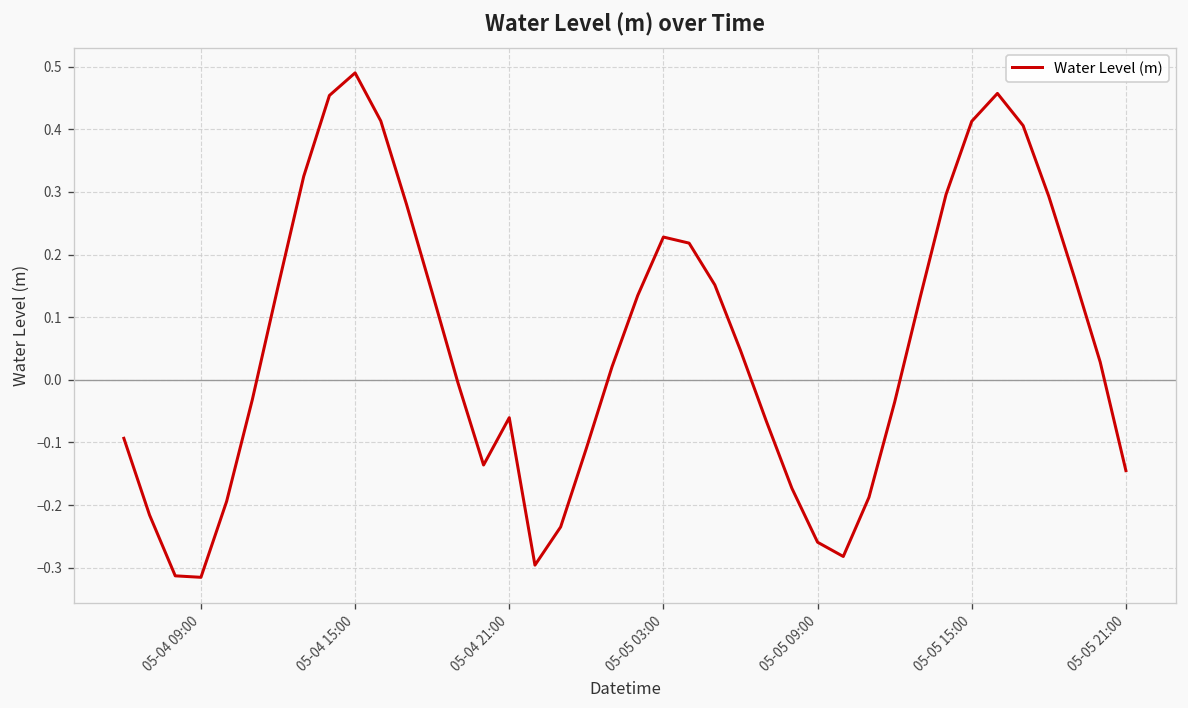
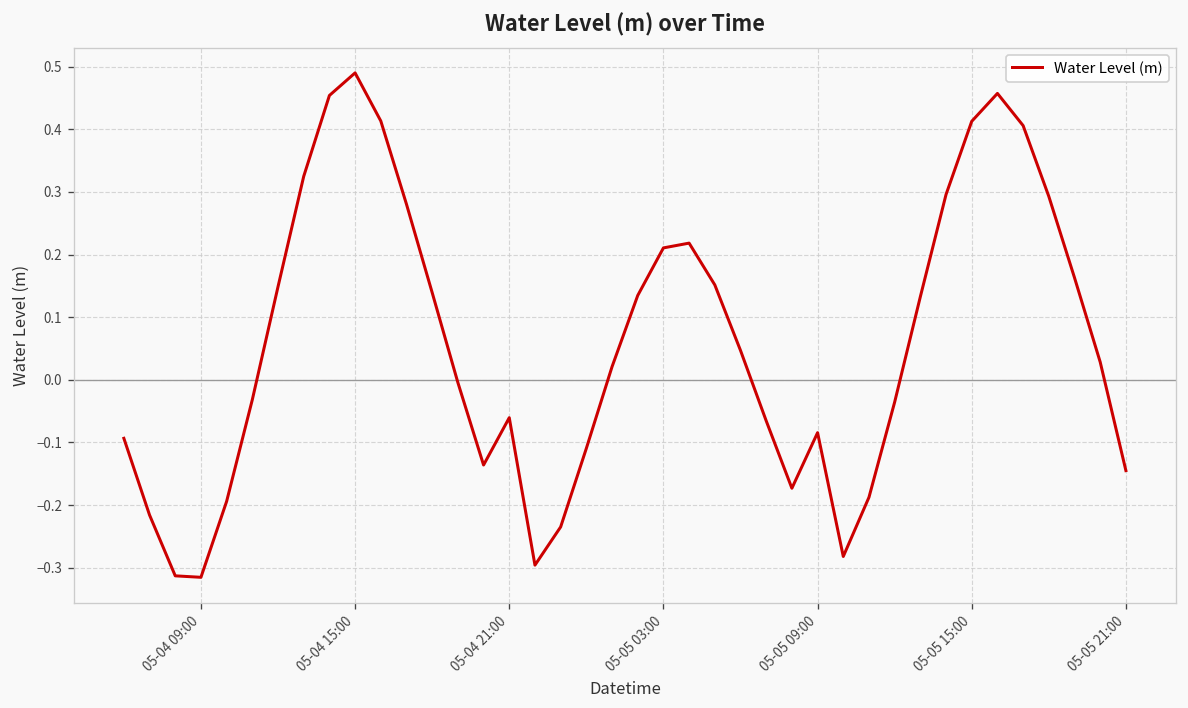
05-05 03:00: 0.23 -> 0.21
05-05 09:00: -0.26 -> -0.08
